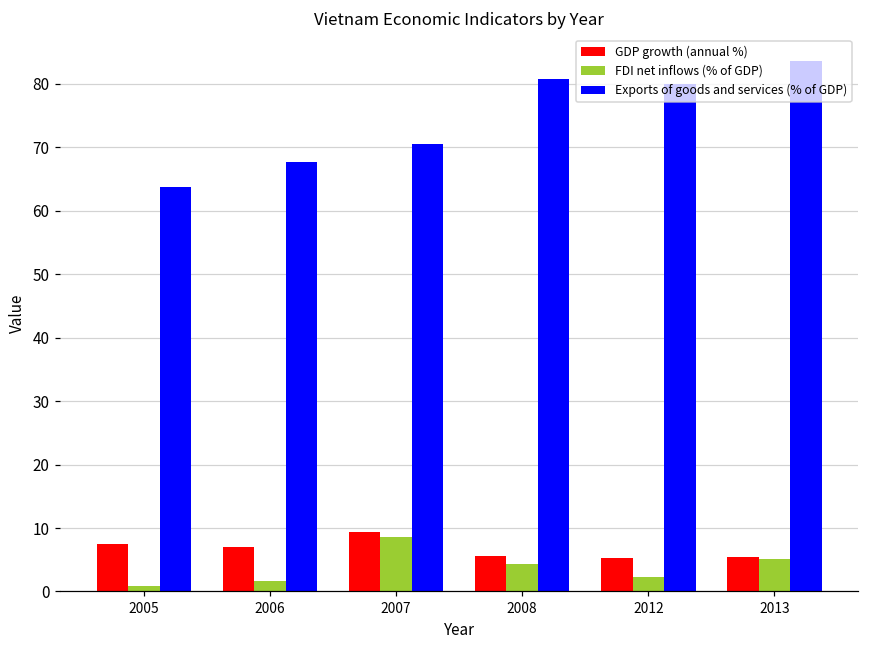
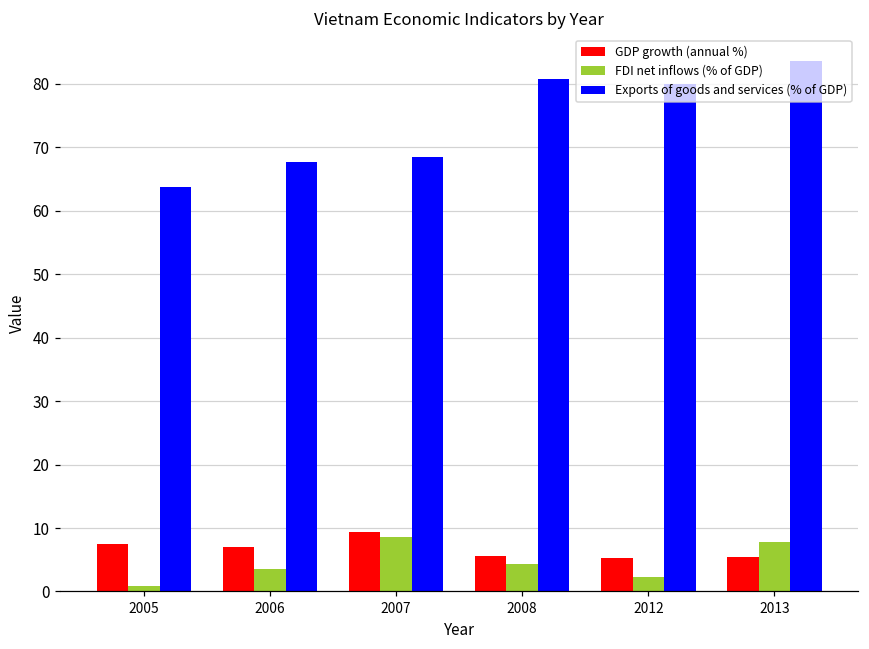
FDI net inflows (% of GDP), 2006: 2 -> 4
Exports of goods and services (% of GDP), 2007: 71 -> 69
FDI net inflows (% of GDP), 2013: 5 -> 8
